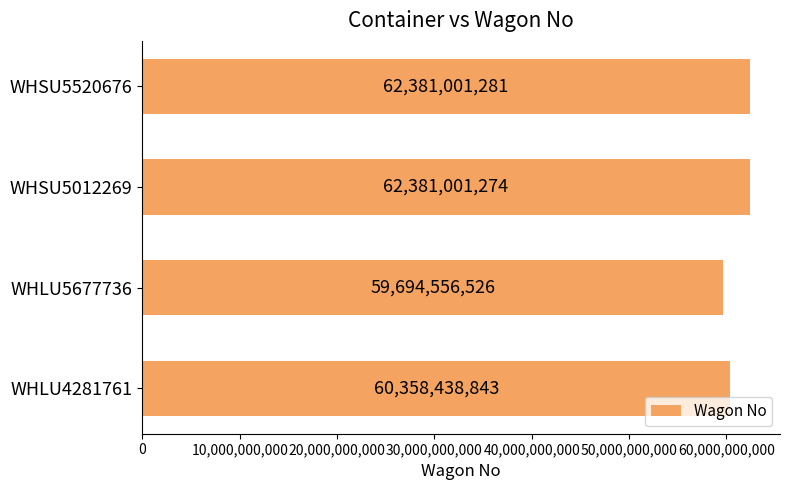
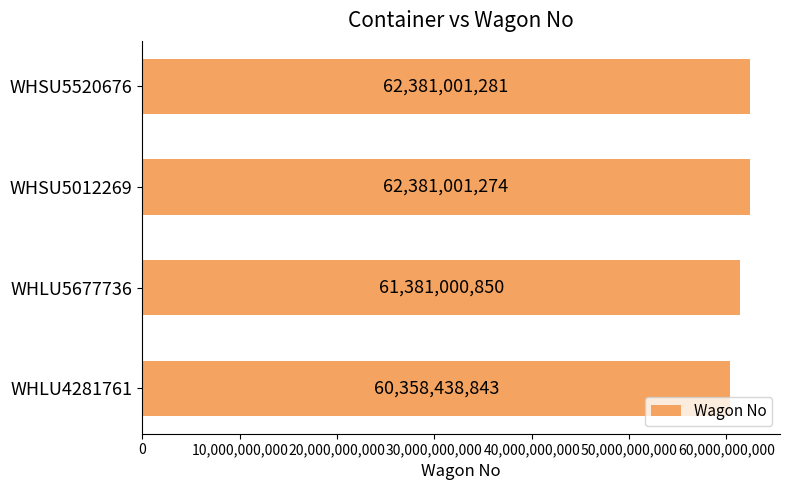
WHLU5677736: 59,694,556,526 -> 61,381,000,850
